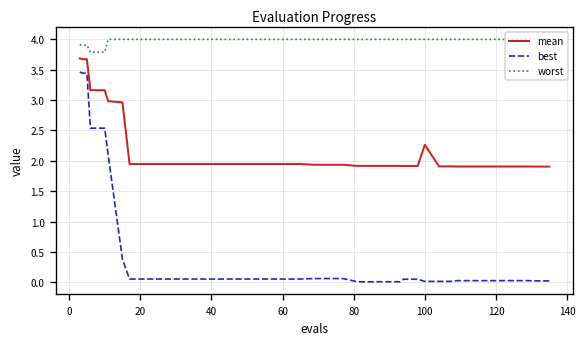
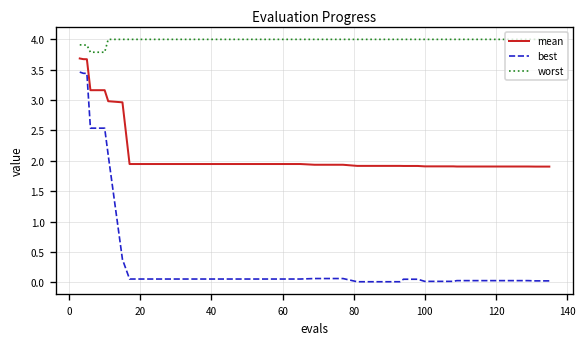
mean, 100: 2.3 -> 1.9
